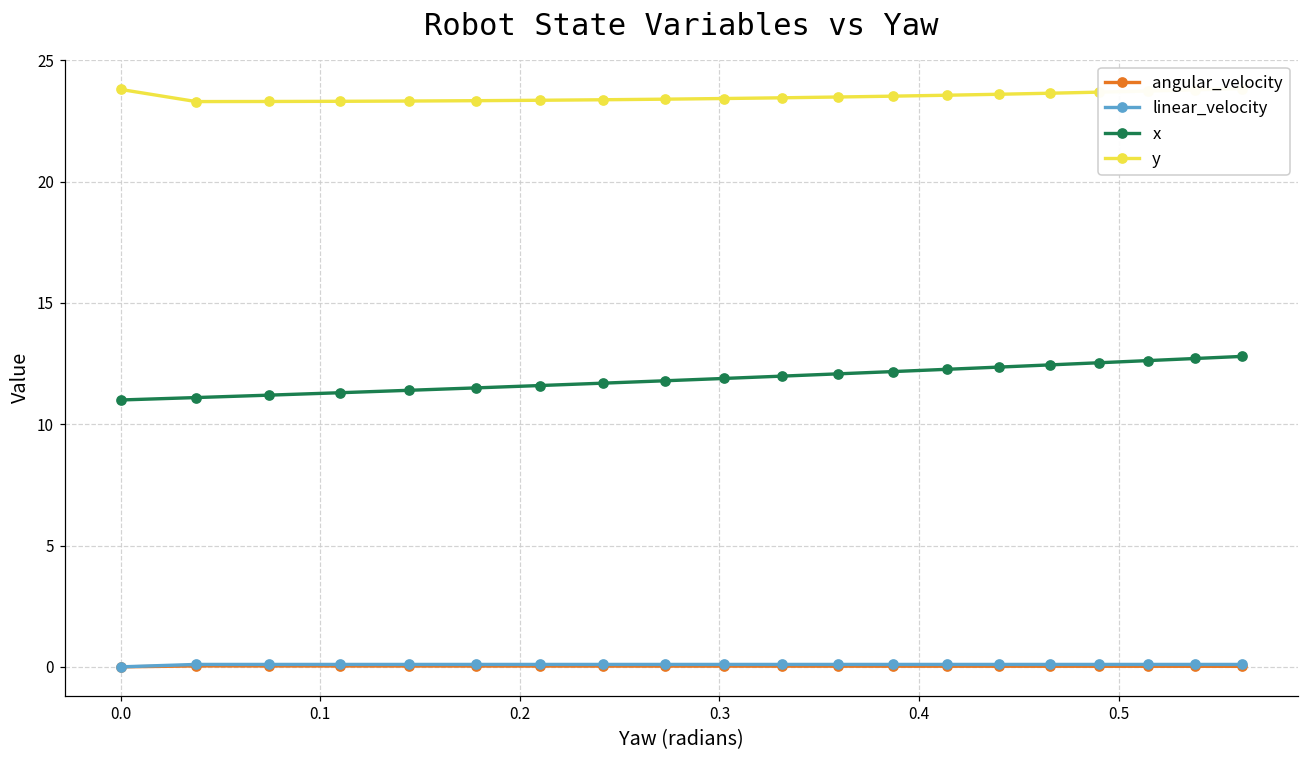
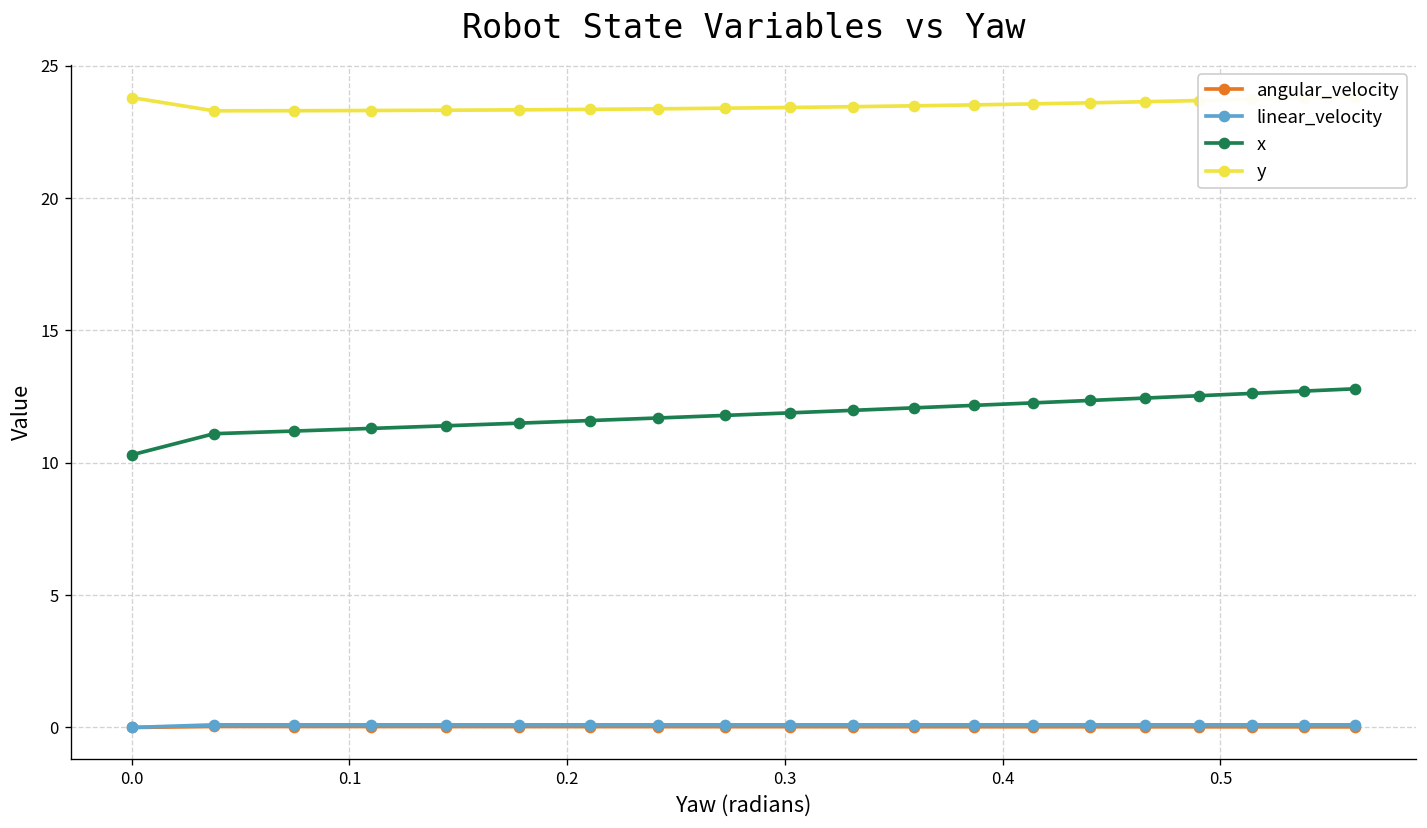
x, 0.0: 11.0 -> 10.3
